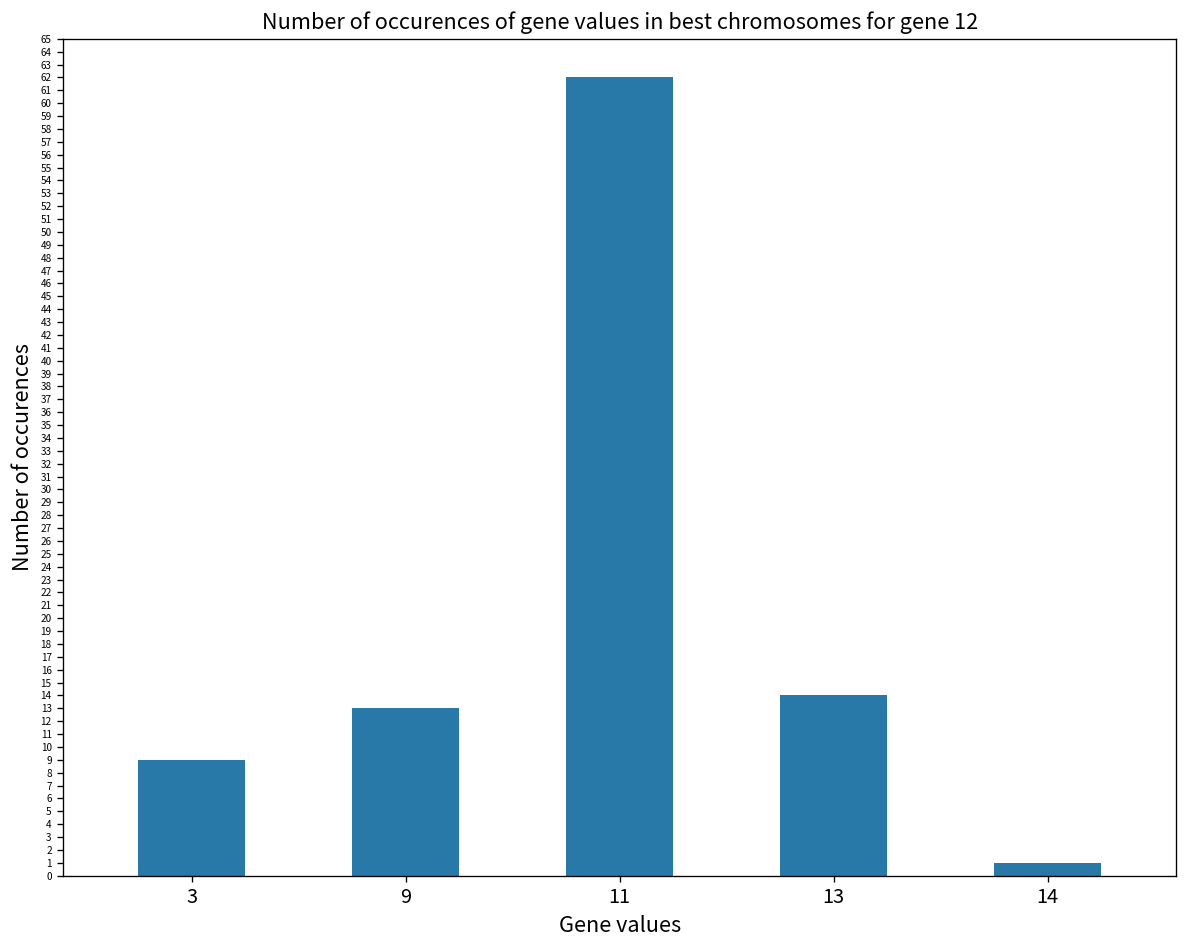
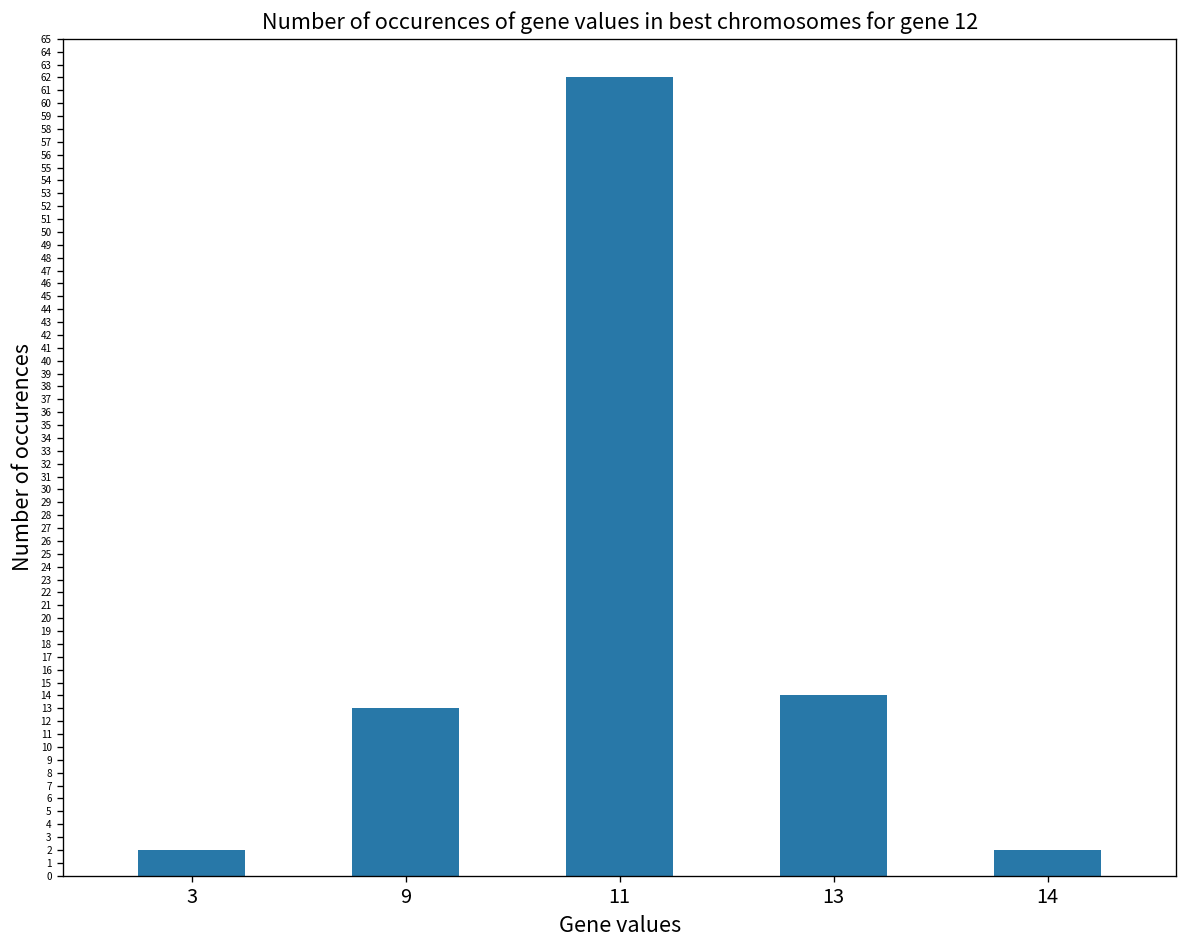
3: 9 -> 2
14: 1 -> 2
